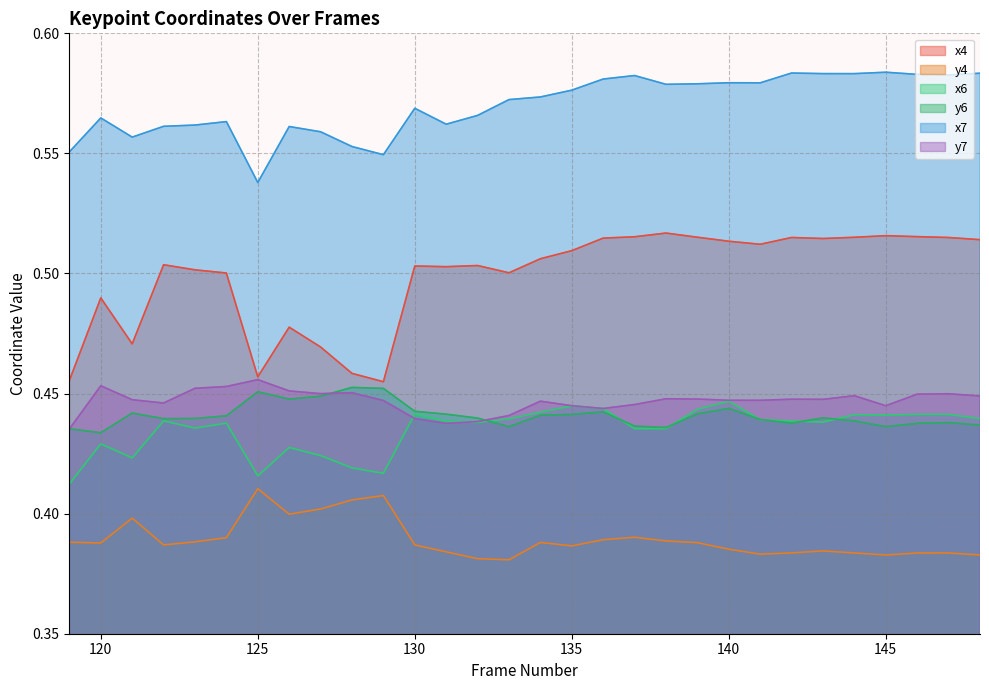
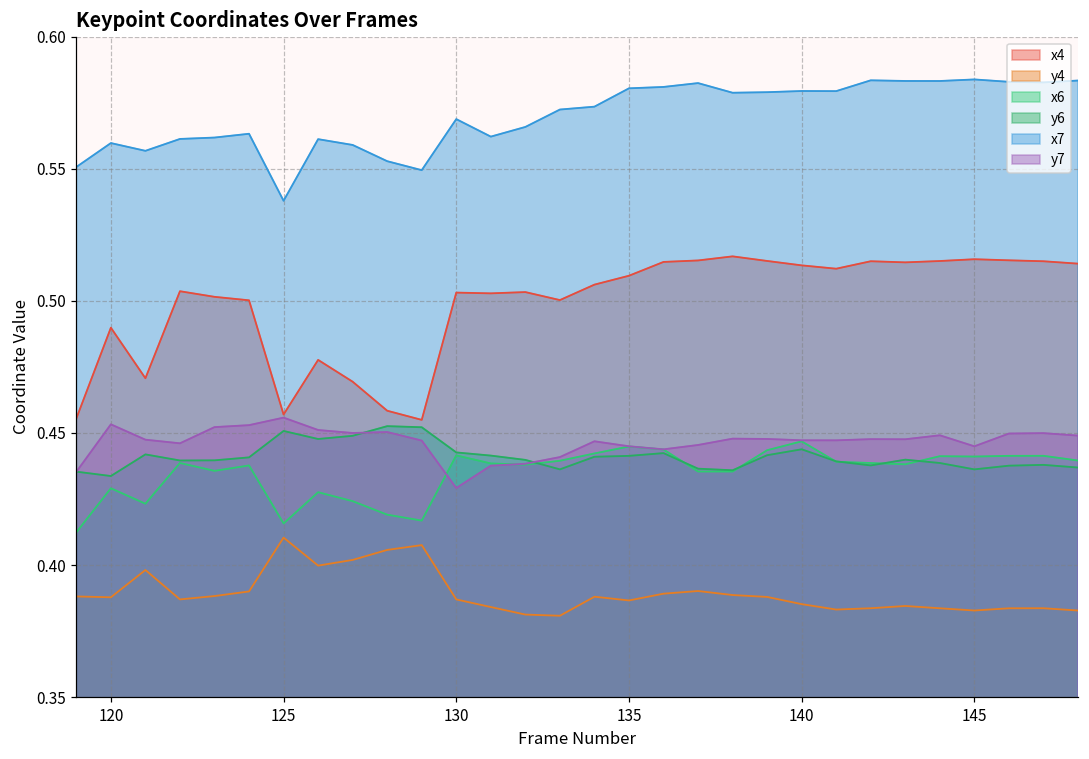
x7, 120: 0.565 -> 0.560
y7, 130: 0.440 -> 0.429
x7, 135: 0.576 -> 0.580
